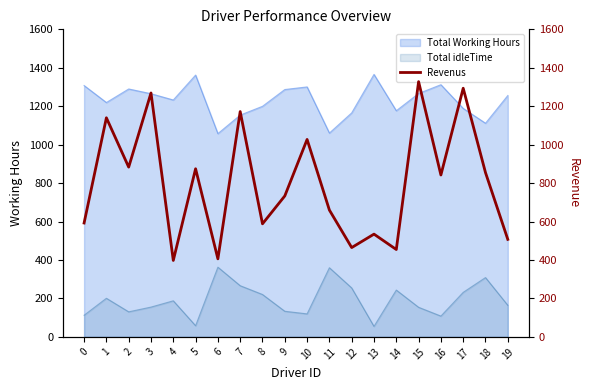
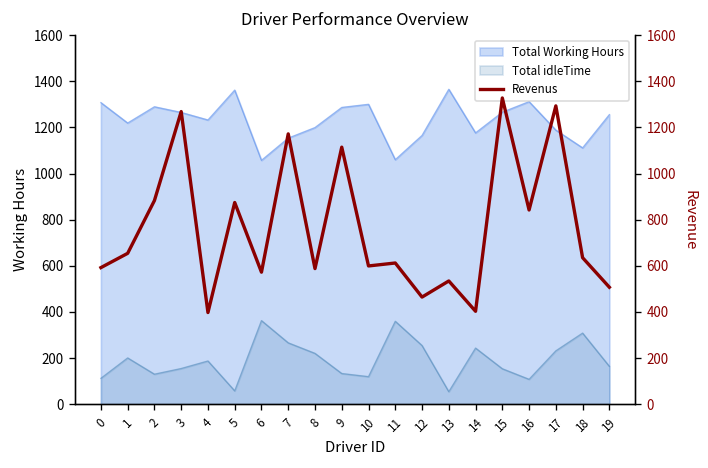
Revenus, 1: 1140 -> 650
Revenus, 6: 410 -> 570
Revenus, 9: 730 -> 1110
Revenus, 10: 1030 -> 600
Revenus, 11: 660 -> 610
Revenus, 14: 450 -> 400
Revenus, 18: 850 -> 640
